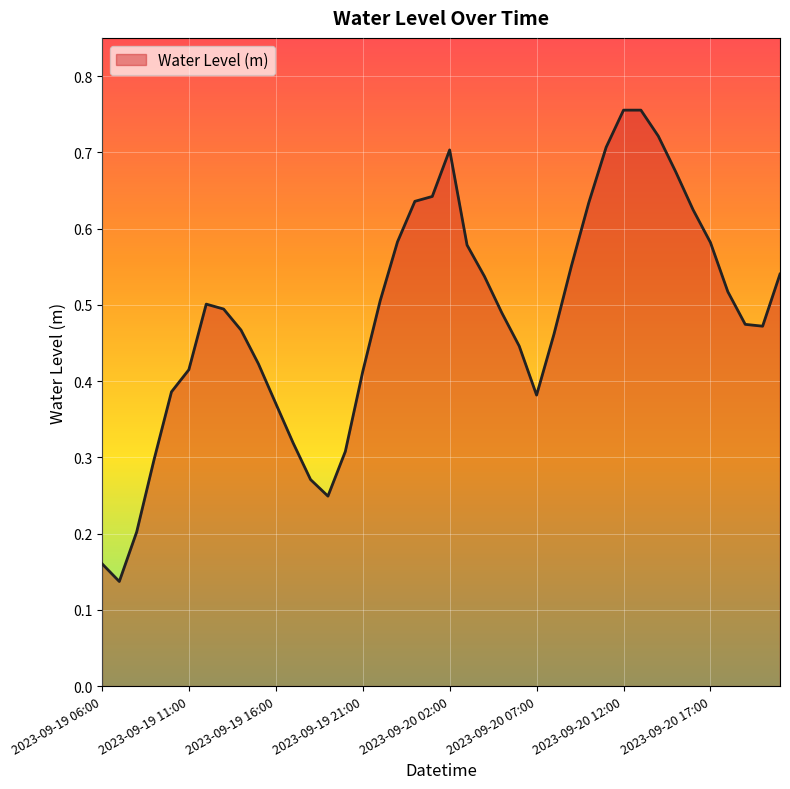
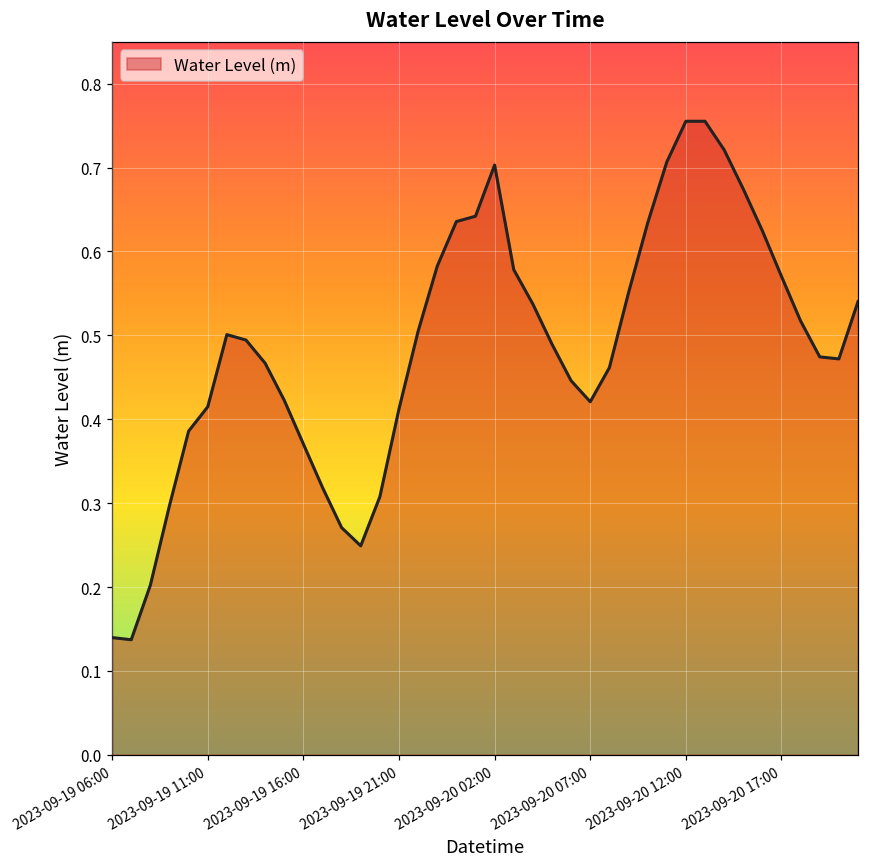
2023-09-19 06:00: 0.16 -> 0.14
2023-09-20 07:00: 0.38 -> 0.42
2023-09-20 17:00: 0.58 -> 0.57
